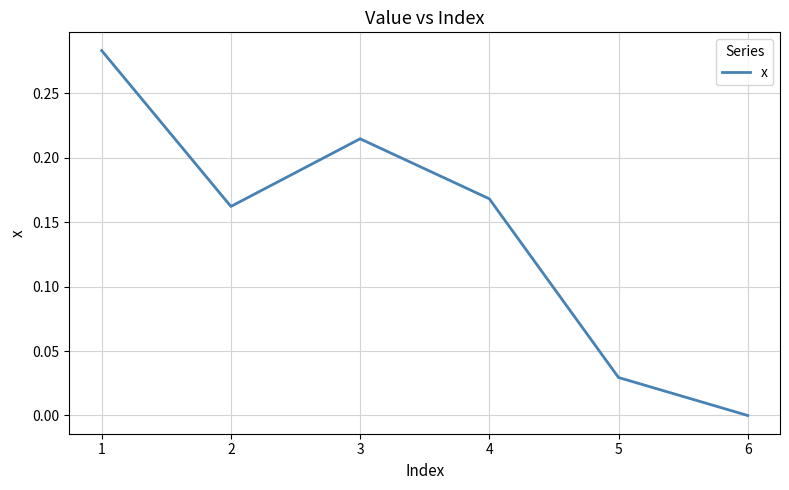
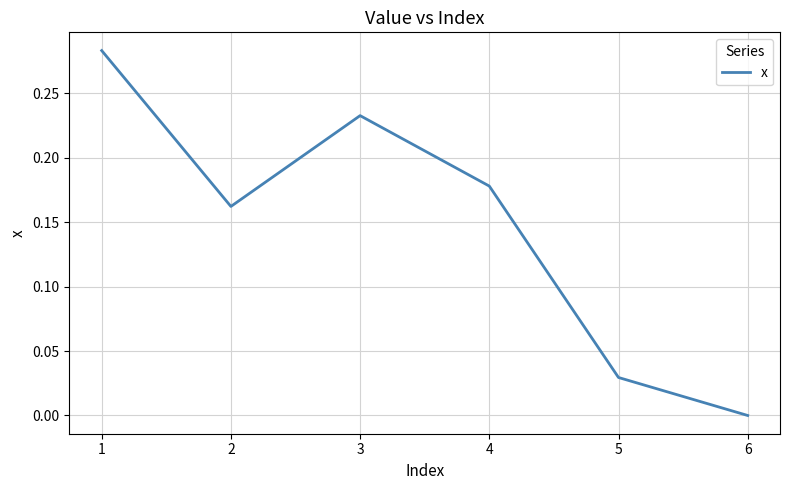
3: 0.215 -> 0.233
4: 0.168 -> 0.178
